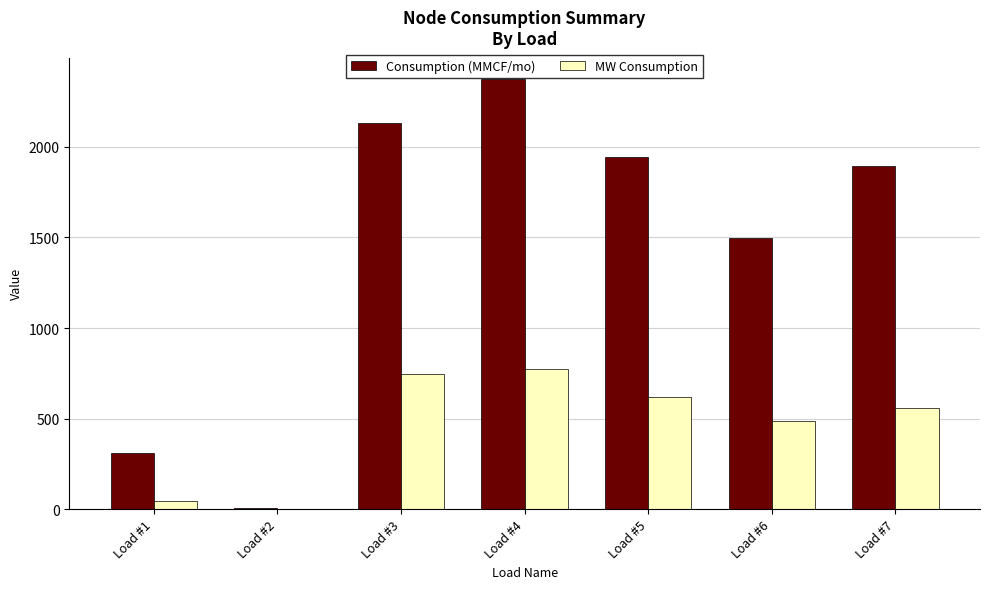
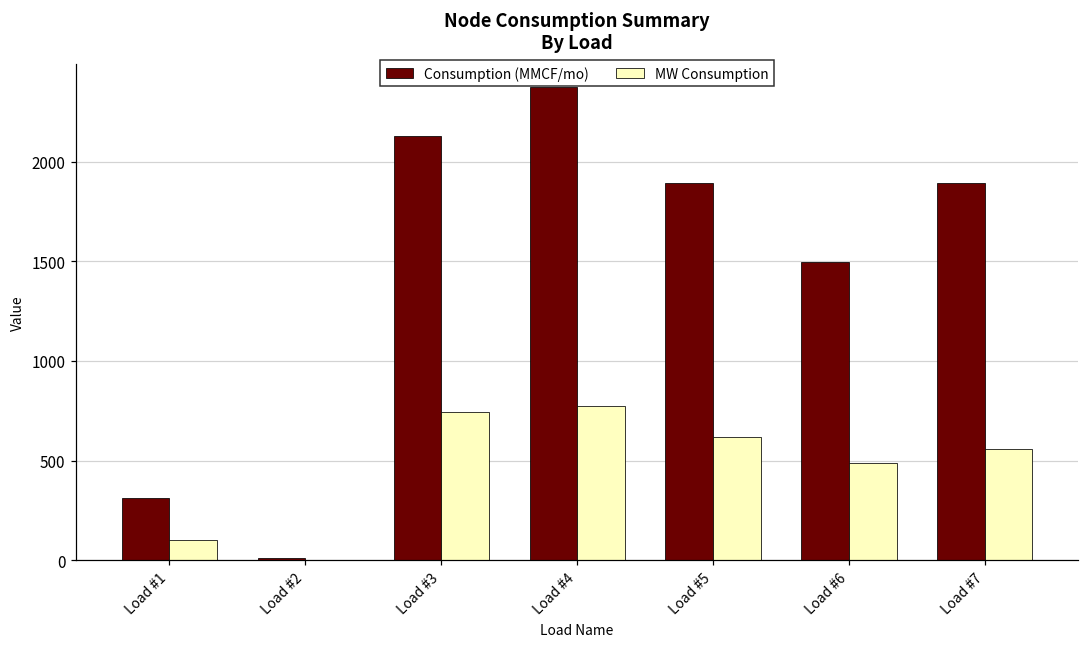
MW Consumption, Load #1: 50 -> 100
Consumption (MMCF/mo), Load #5: 1940 -> 1890
